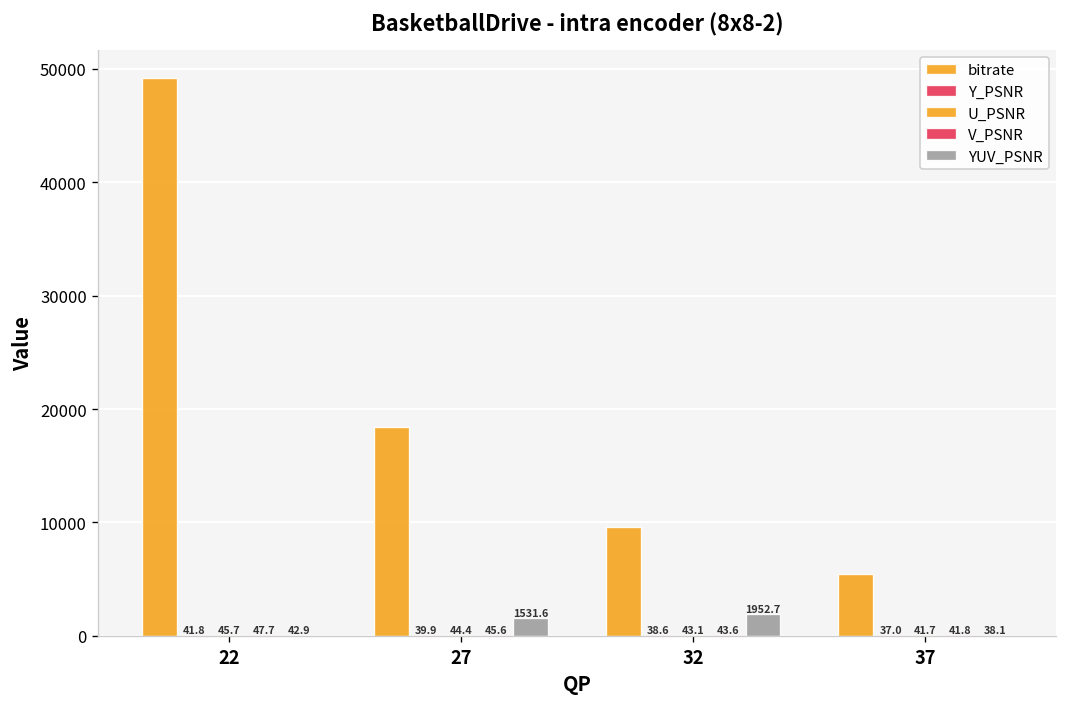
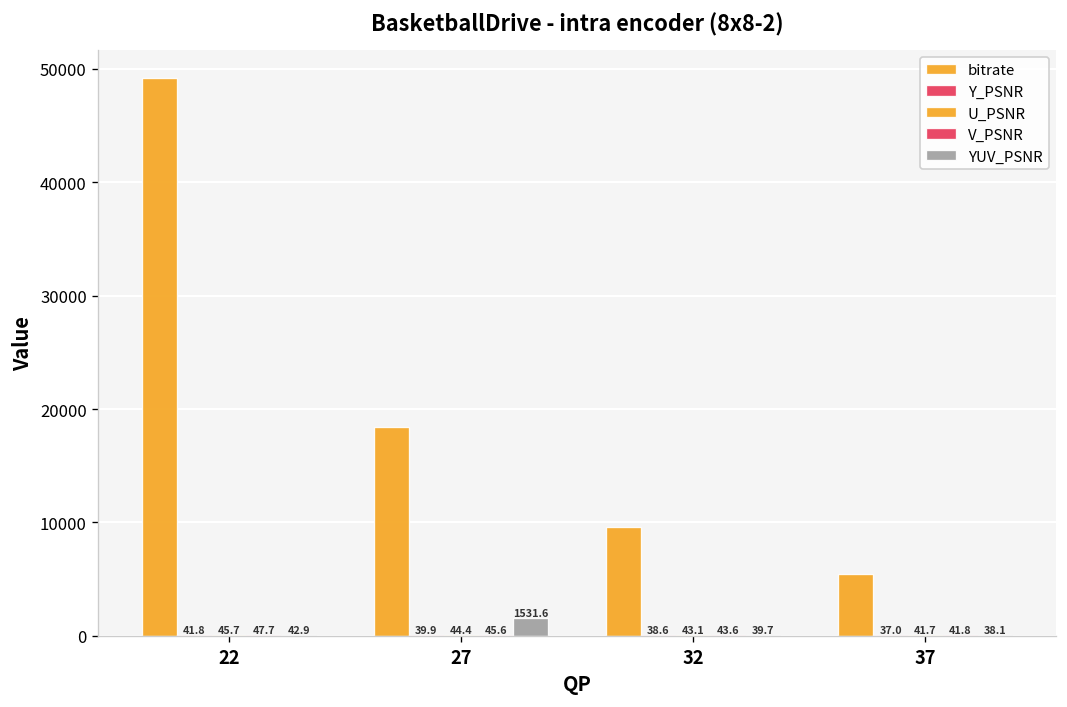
YUV_PSNR, 32: 1952.7 -> 39.7
